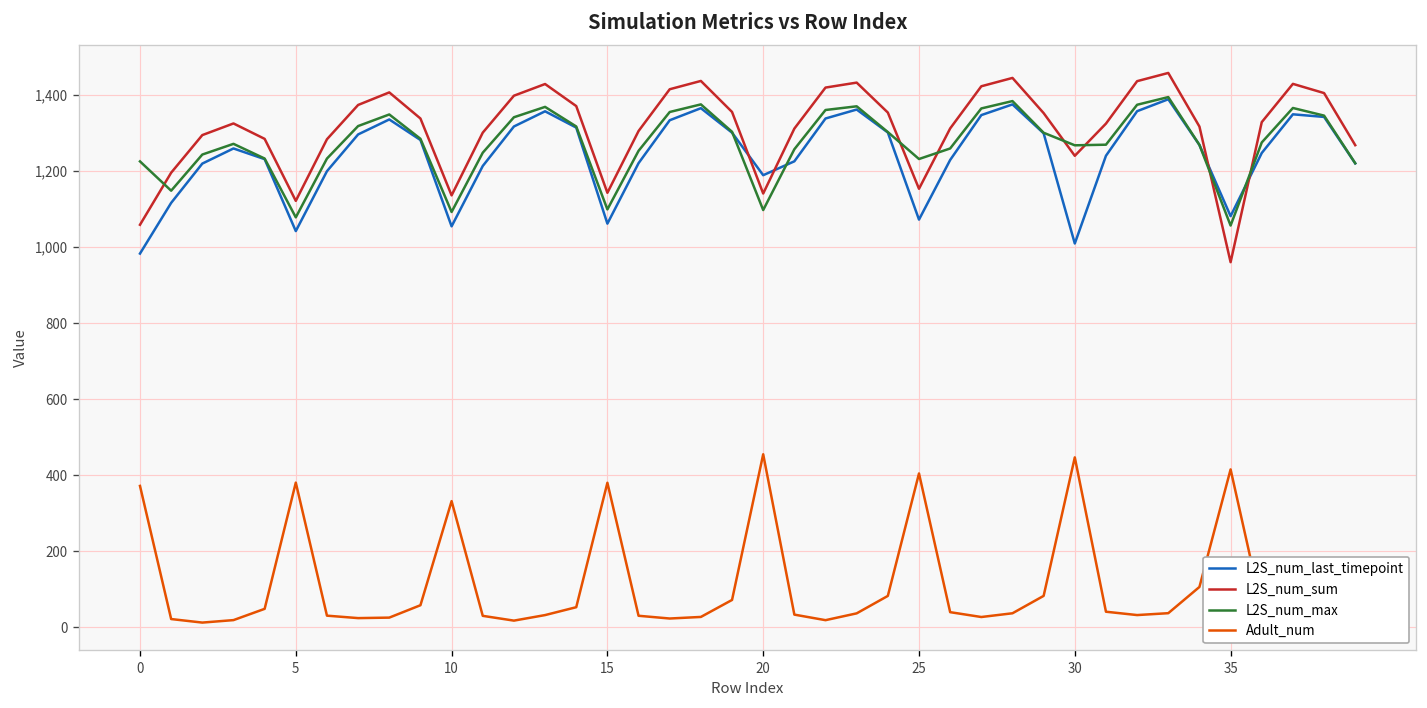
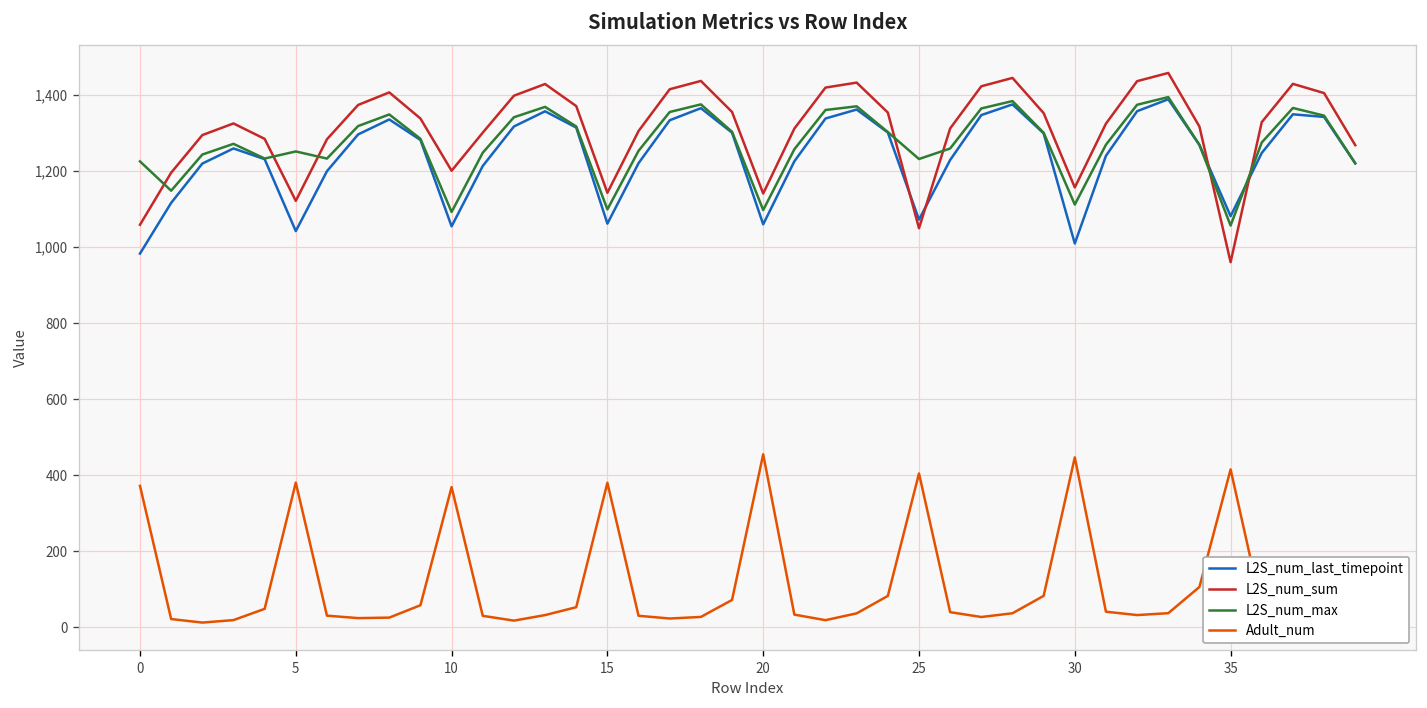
L2S_num_max, 5: 1,080 -> 1,250
L2S_num_sum, 10: 1,140 -> 1,200
Adult_num, 10: 330 -> 370
L2S_num_last_timepoint, 20: 1,190 -> 1,060
L2S_num_sum, 25: 1,150 -> 1,050
L2S_num_sum, 30: 1,240 -> 1,160
L2S_num_max, 30: 1,270 -> 1,110
